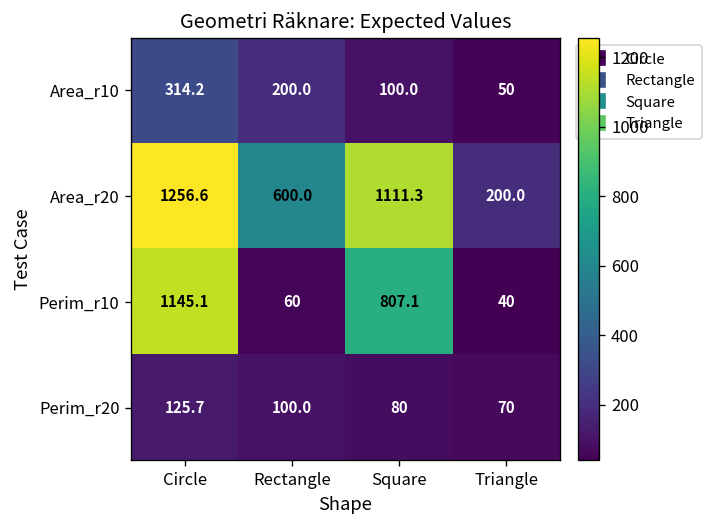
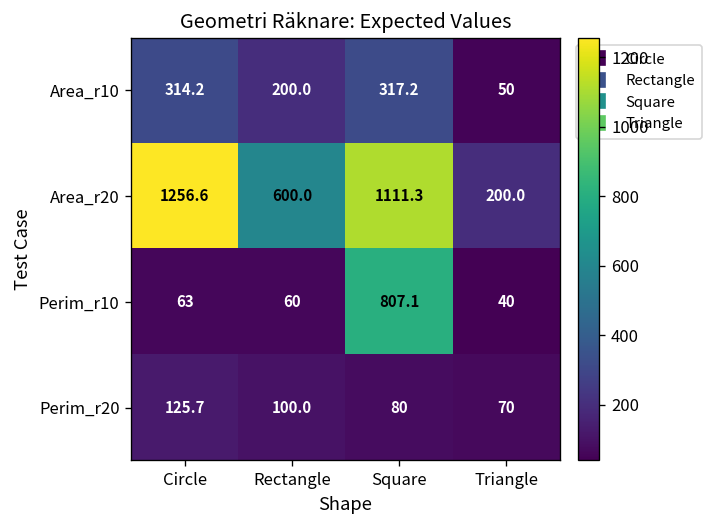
Area_r10, Square: 100.0 -> 317.2
Perim_r10, Circle: 1145.1 -> 63
